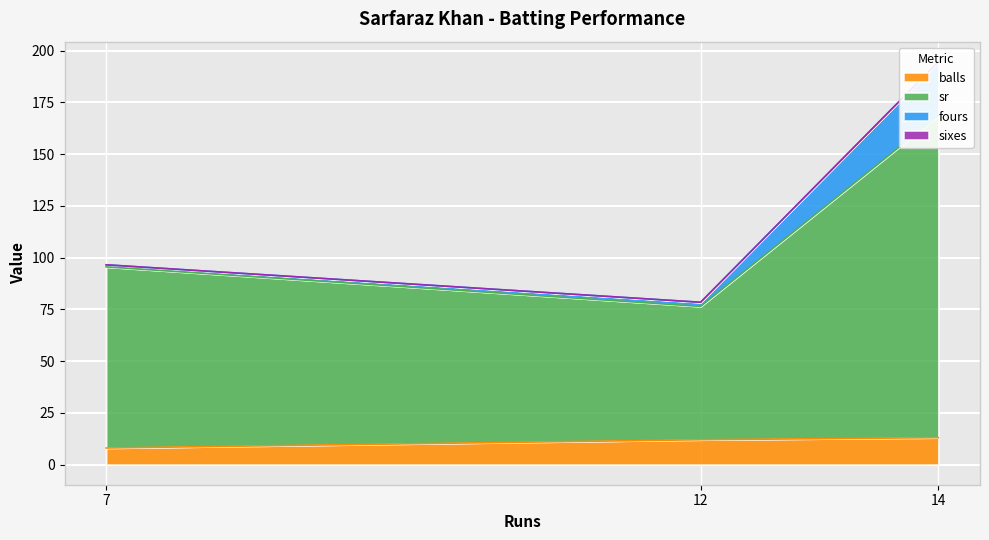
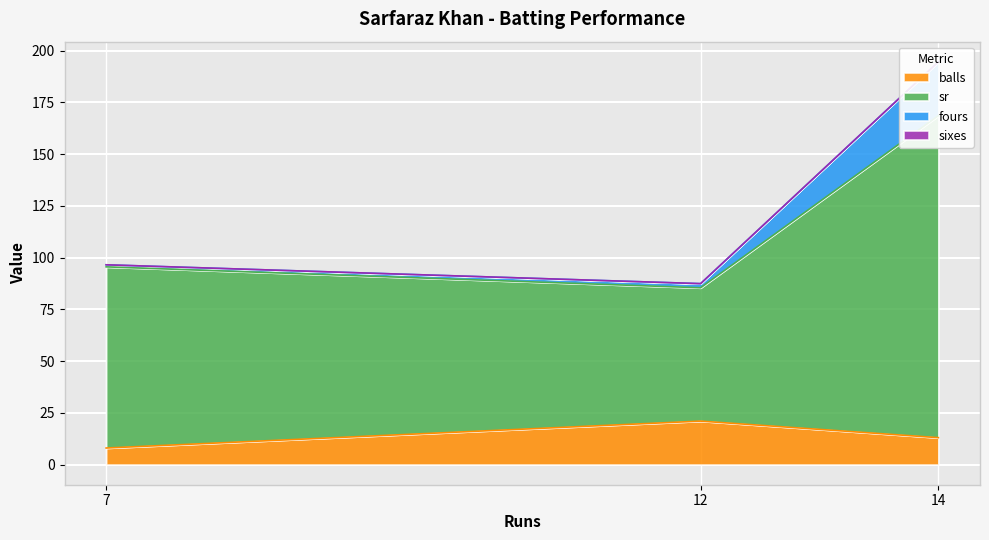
balls, 12: 12 -> 21
